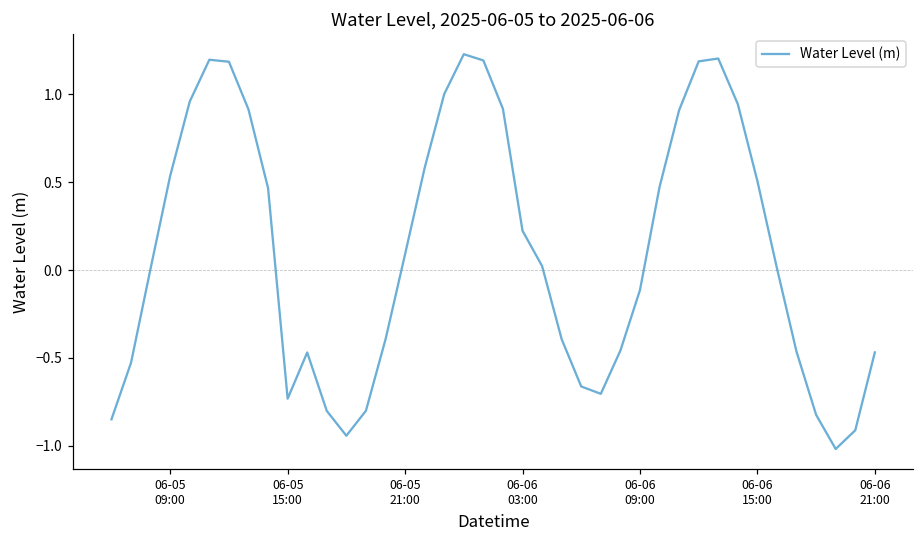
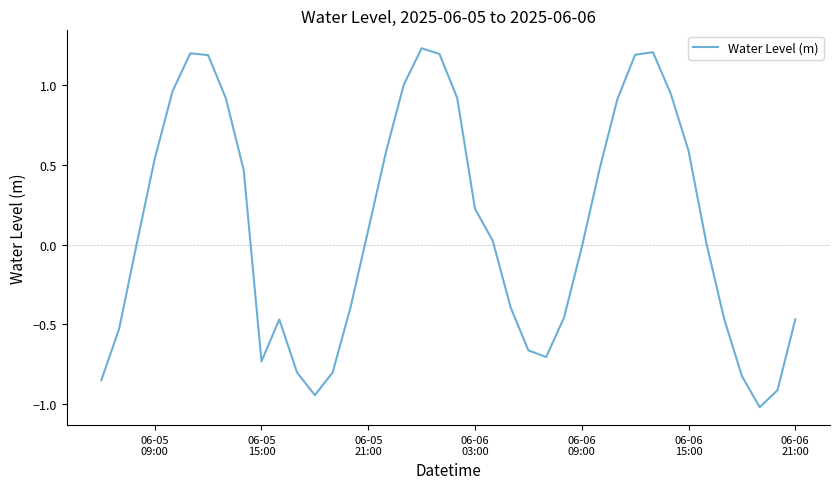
06-06 09:00: -0.11 -> -0.02
06-06 15:00: 0.51 -> 0.59
